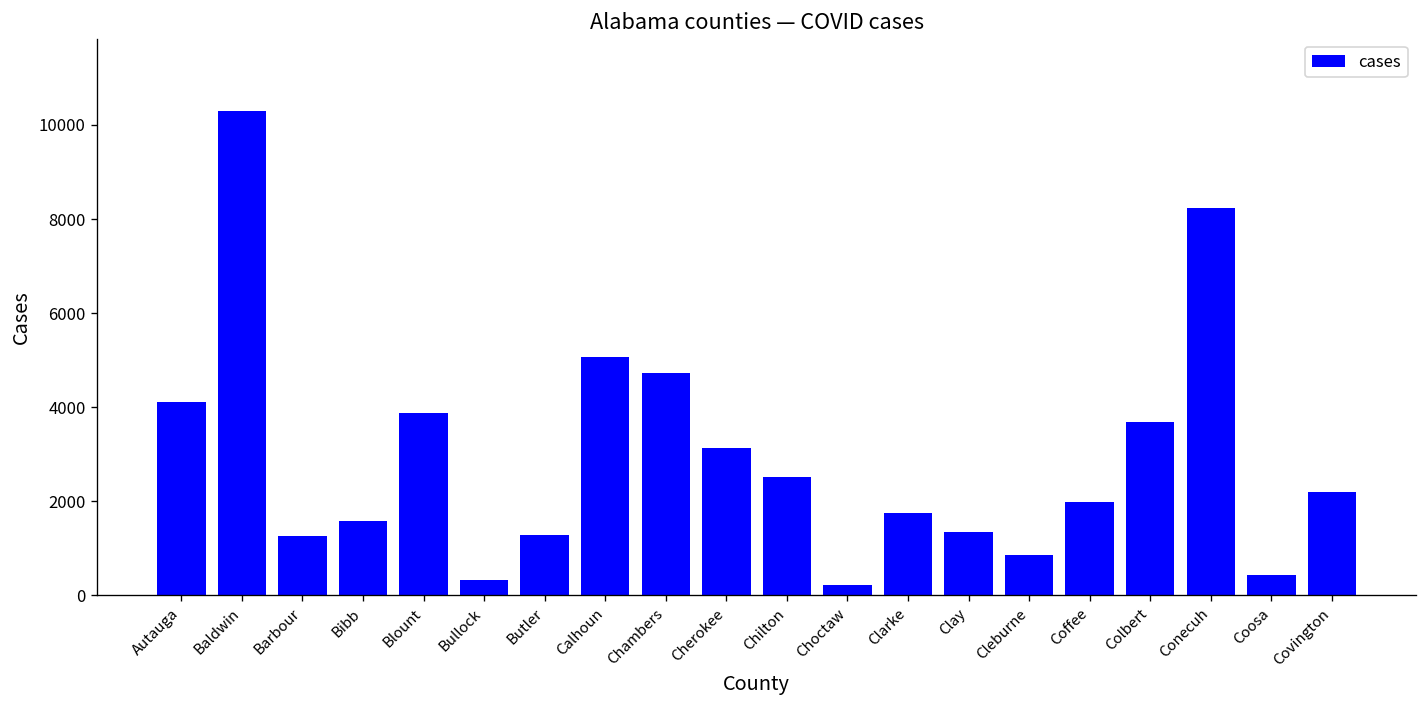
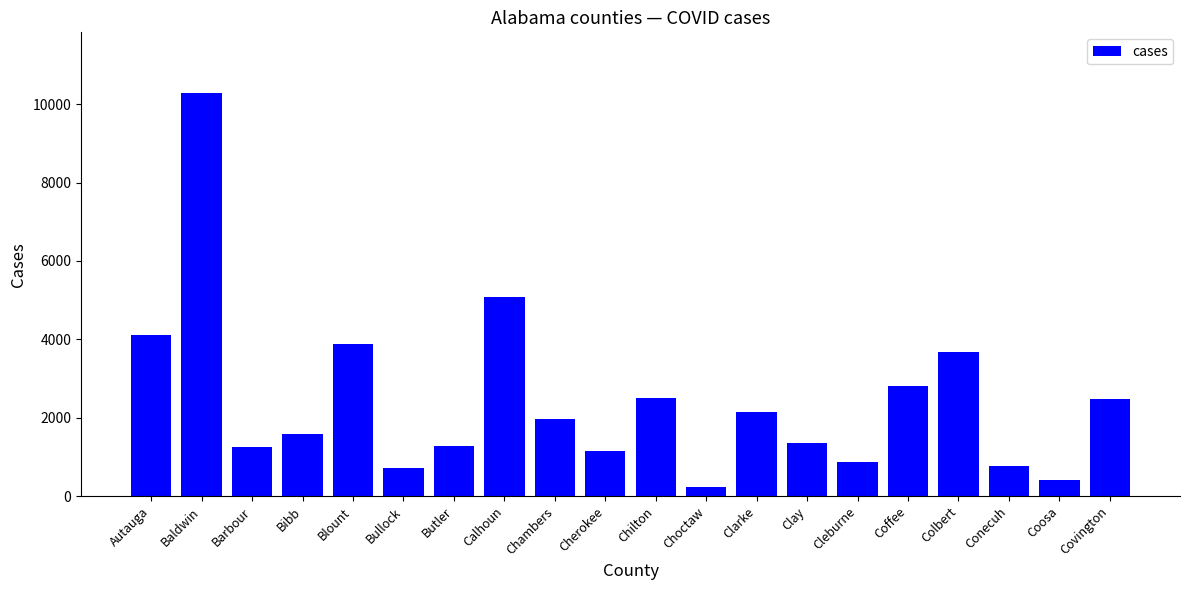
Bullock: 300 -> 700
Chambers: 4700 -> 2000
Cherokee: 3100 -> 1100
Clarke: 1800 -> 2100
Coffee: 2000 -> 2800
Conecuh: 8200 -> 800
Covington: 2200 -> 2500
